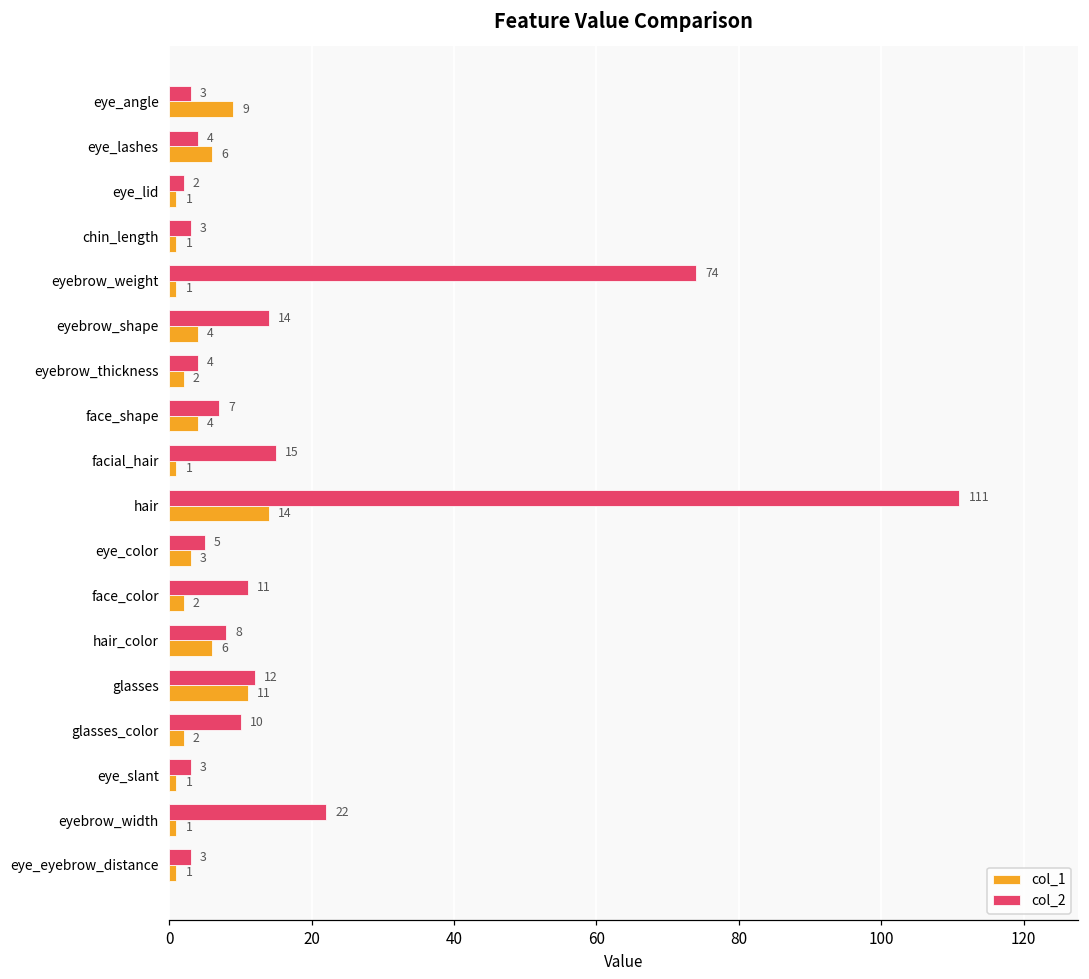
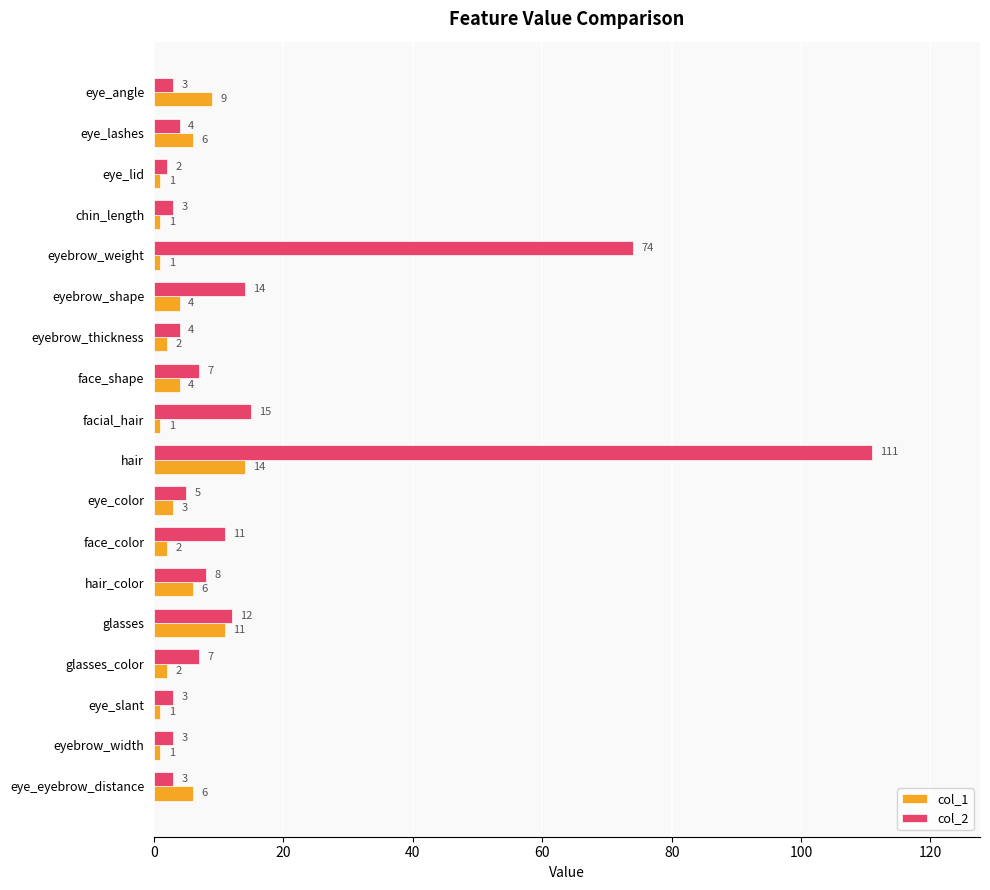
col_2, glasses_color: 10 -> 7
col_2, eyebrow_width: 22 -> 3
col_1, eye_eyebrow_distance: 1 -> 6
